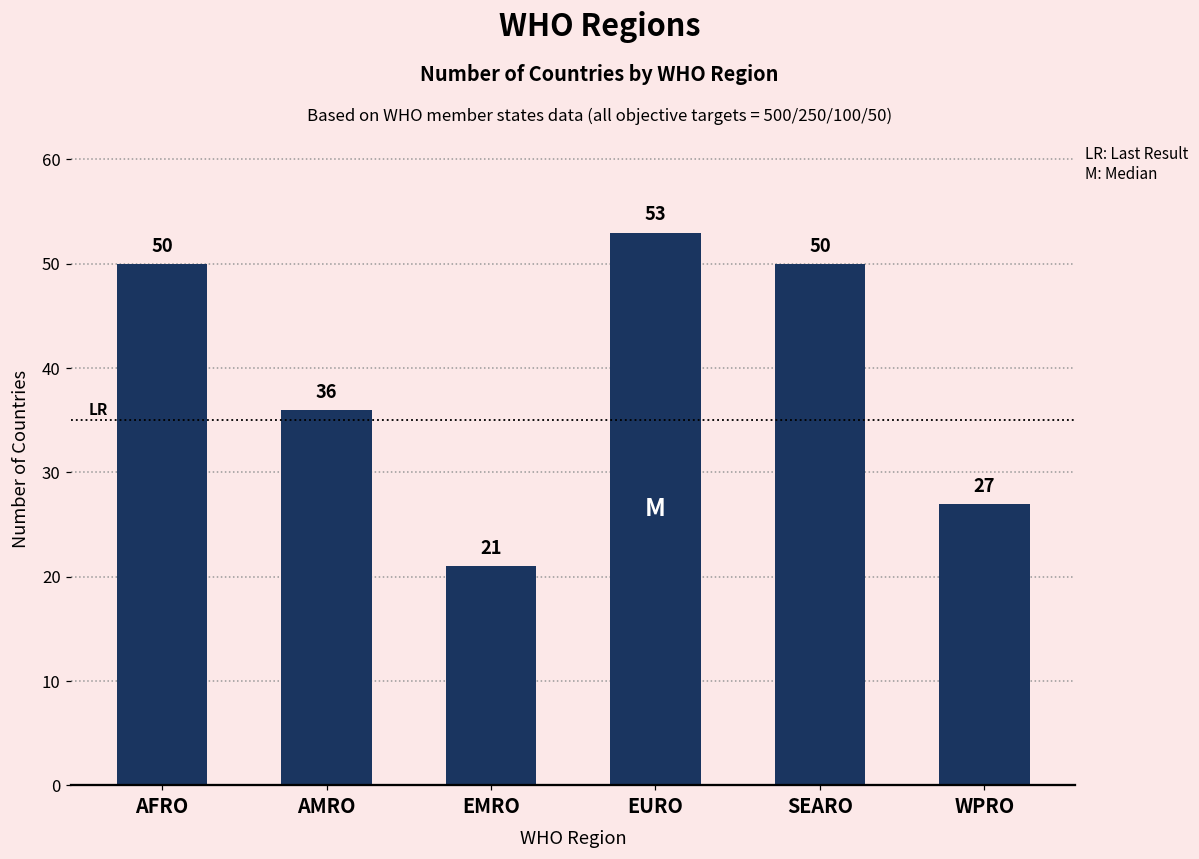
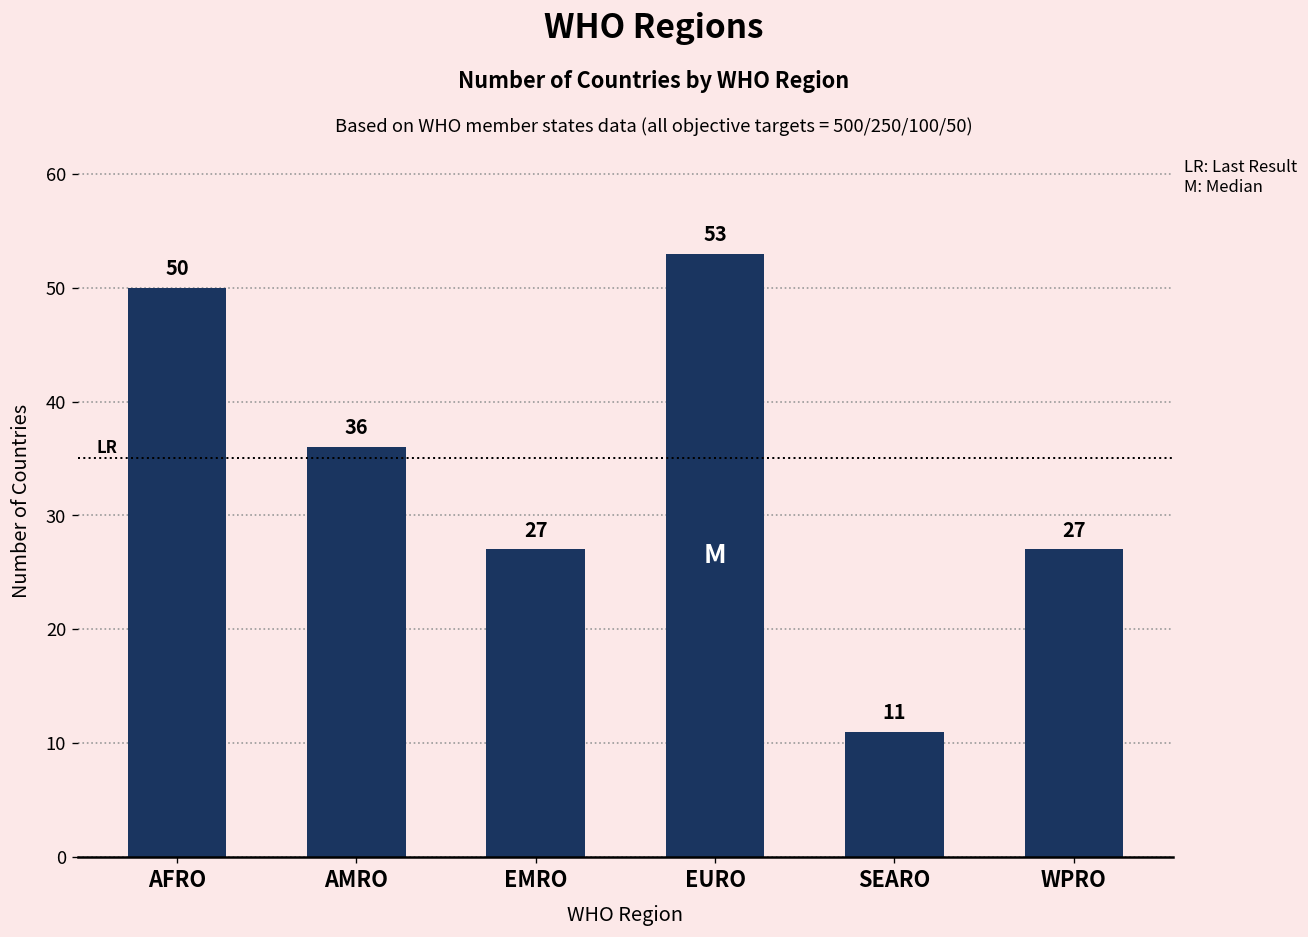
EMRO: 21 -> 27
SEARO: 50 -> 11
